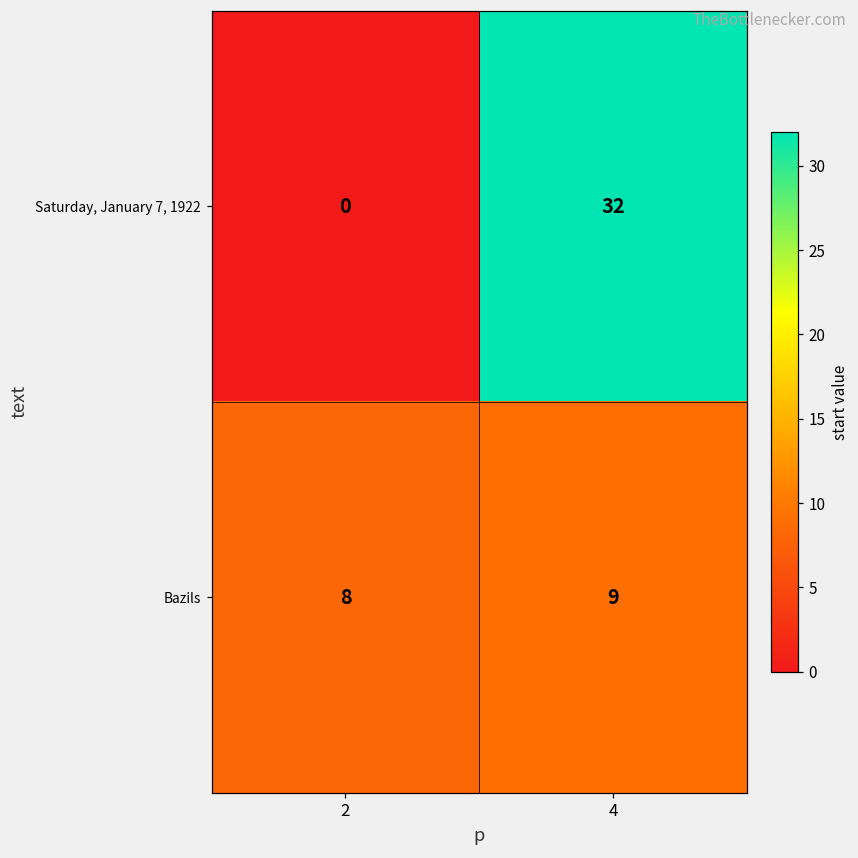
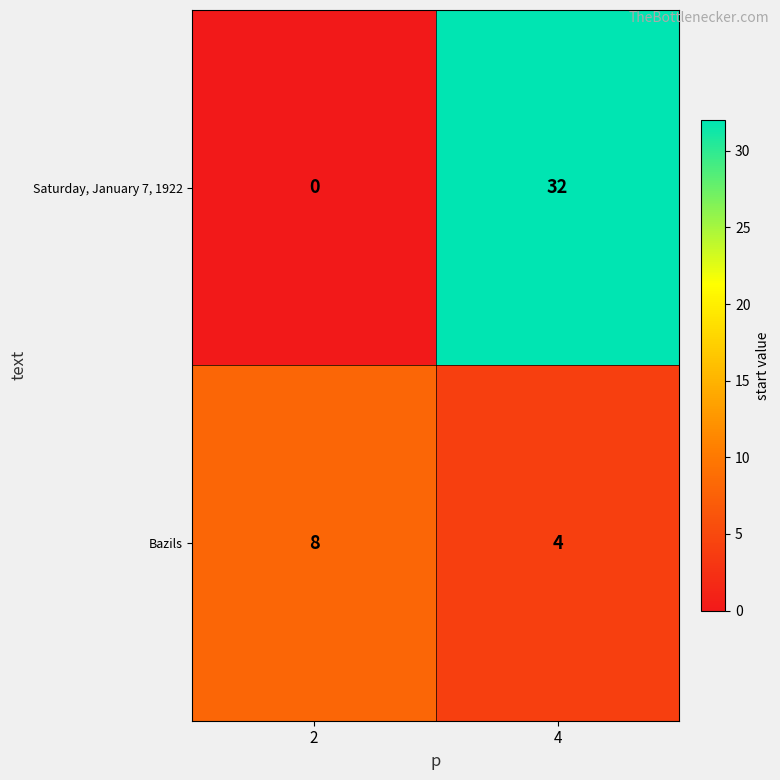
Bazils, 4: 9 -> 4
